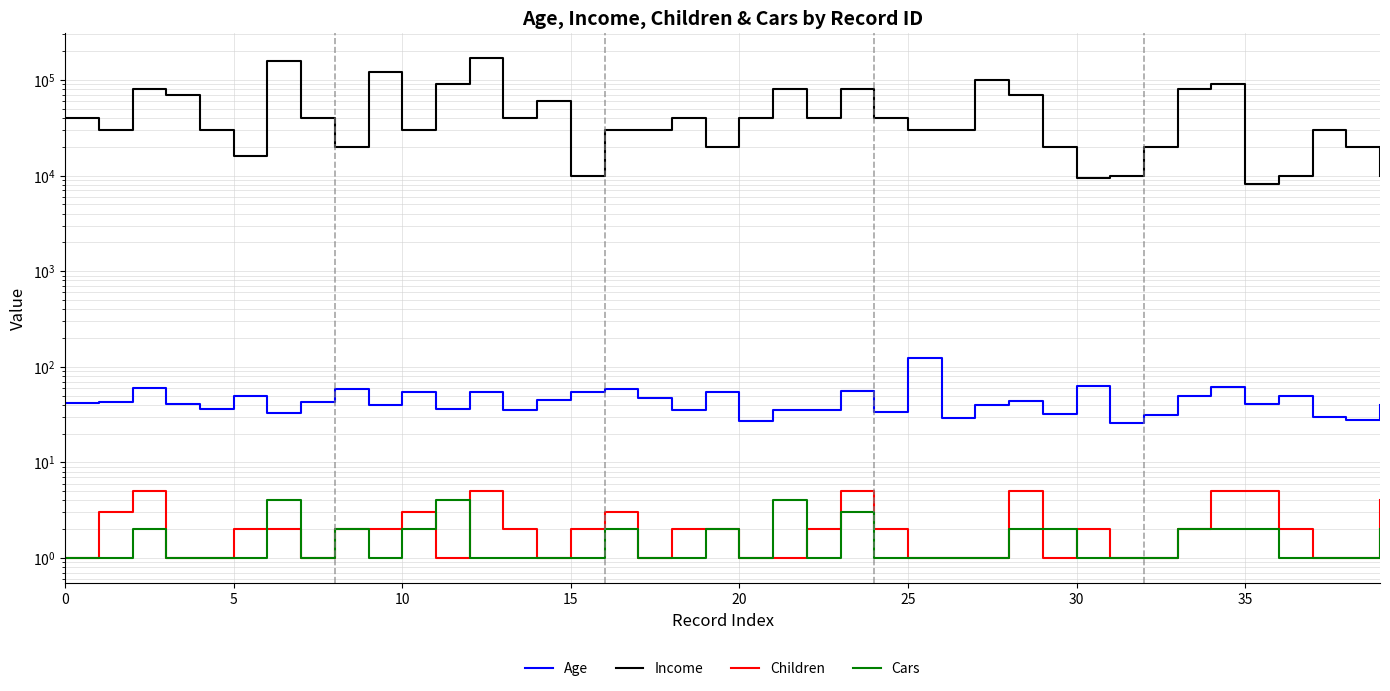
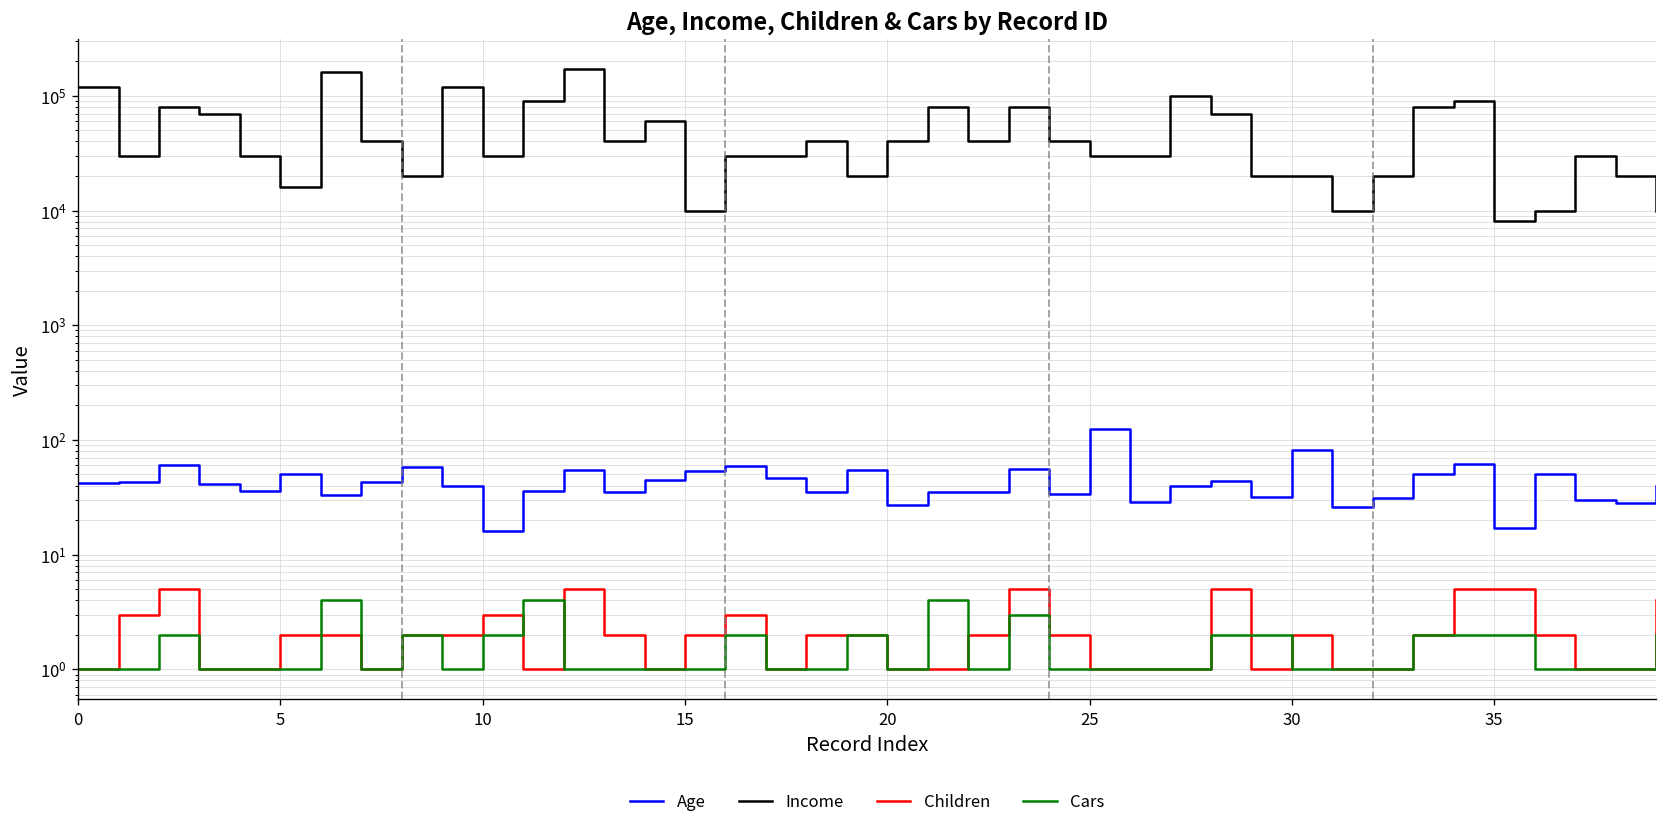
Income, 0: 40000 -> 120000
Age, 10: 50 -> 16
Age, 30: 60 -> 80
Income, 30: 9000 -> 20000
Age, 35: 41 -> 17
